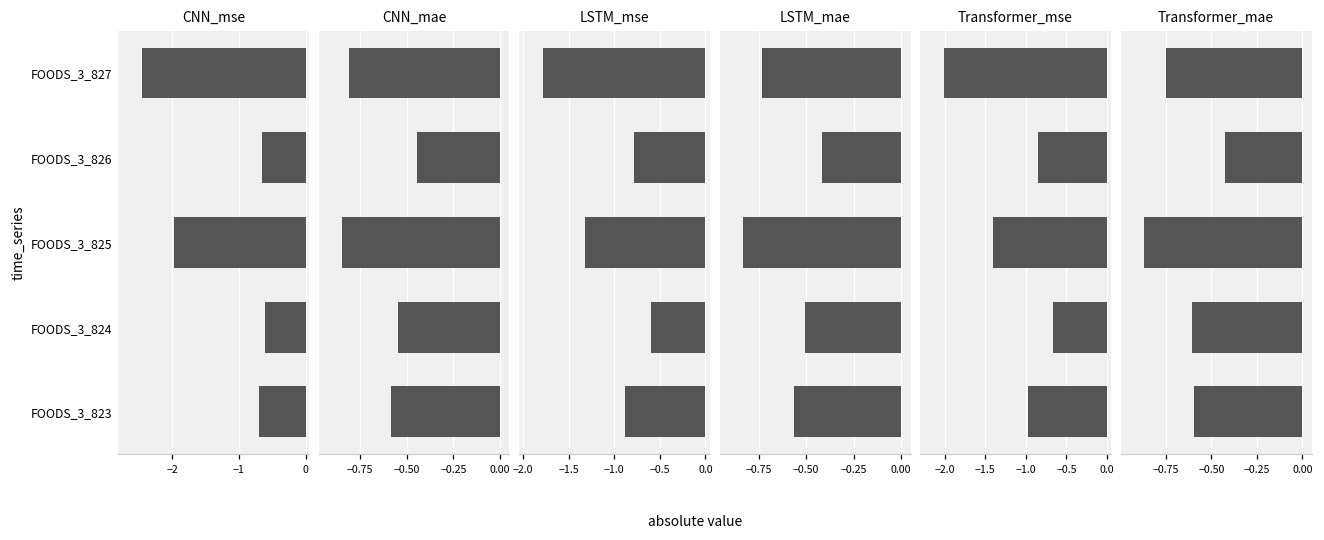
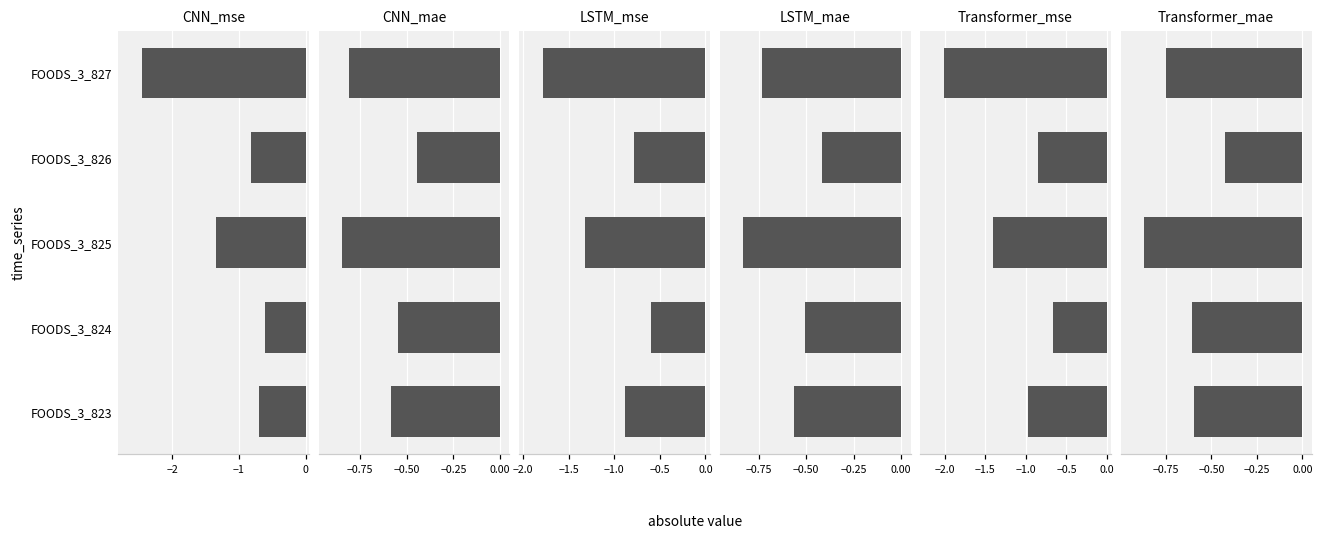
CNN_mse, FOODS_3_826: -0.7 -> -0.8
CNN_mse, FOODS_3_825: -2.0 -> -1.3
